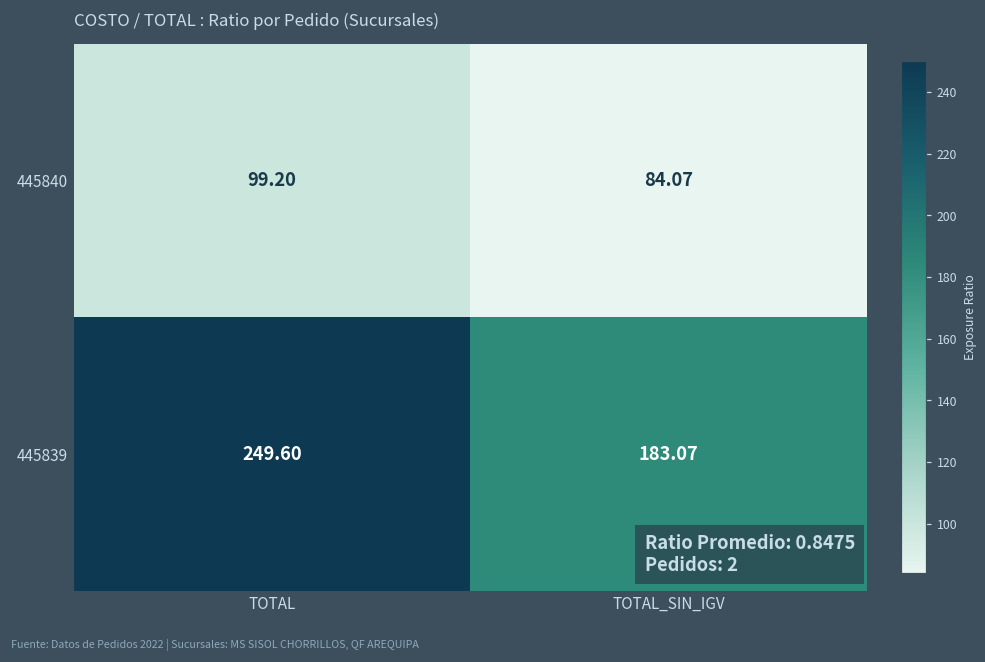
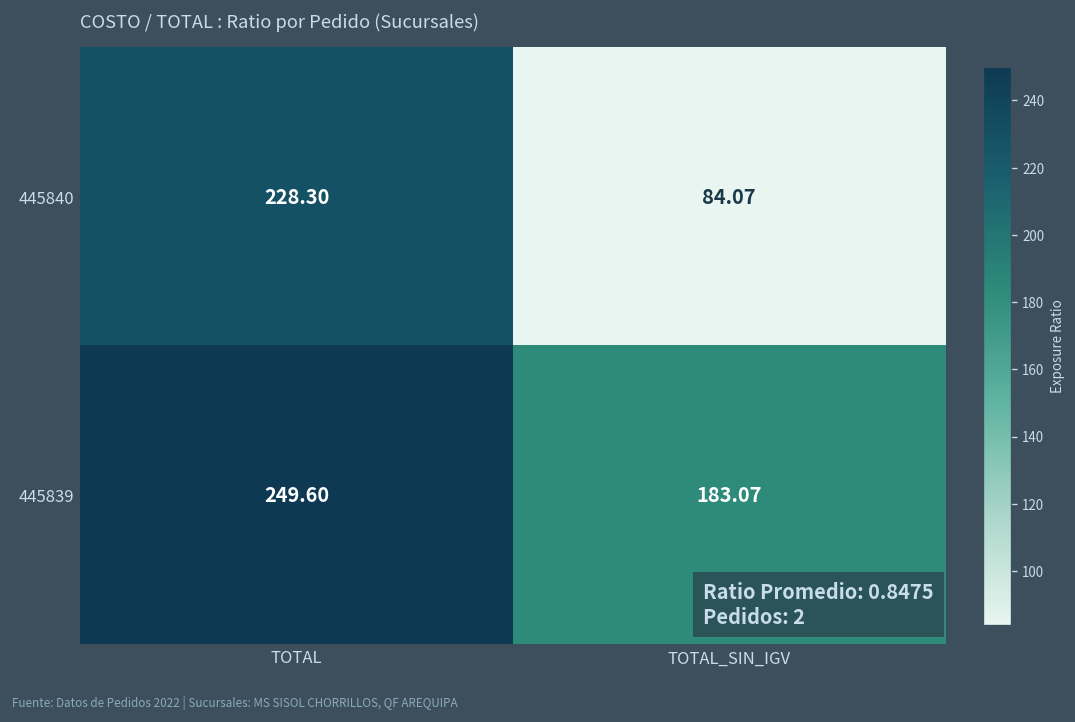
445840, TOTAL: 99.20 -> 228.30
